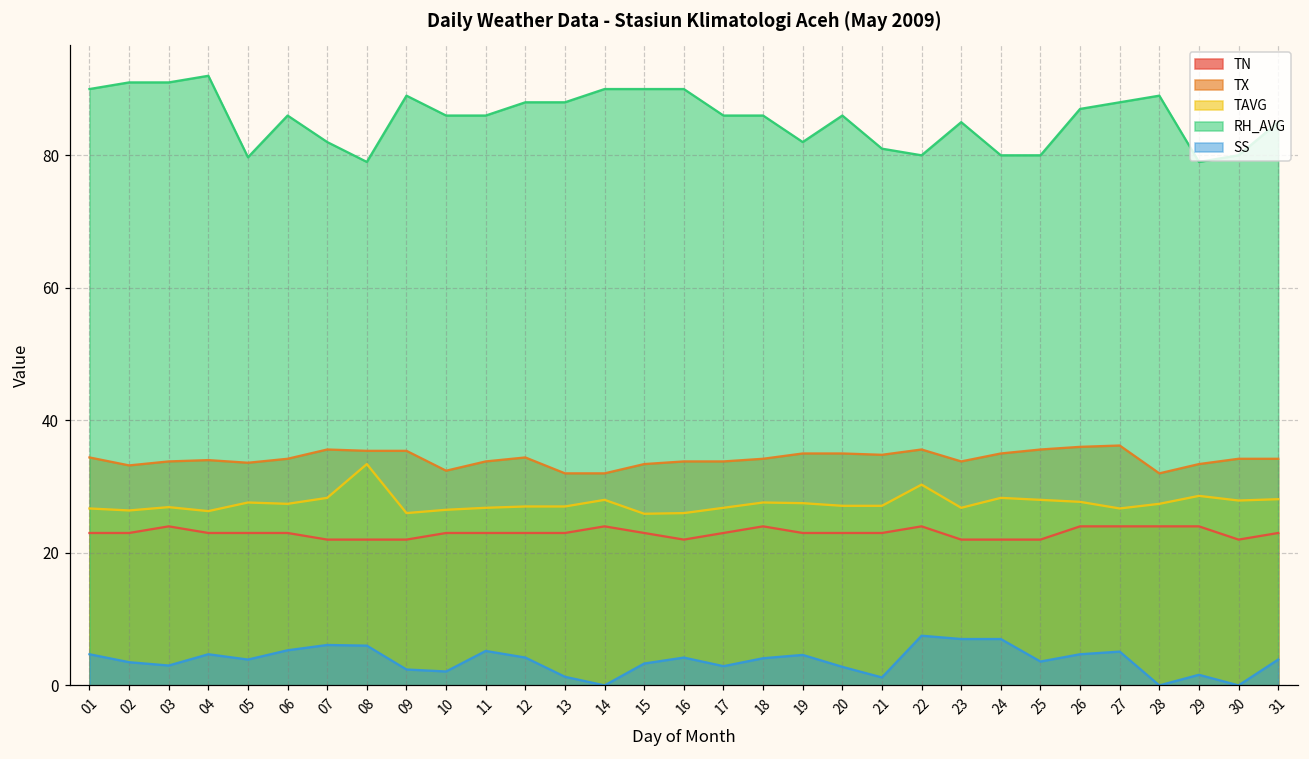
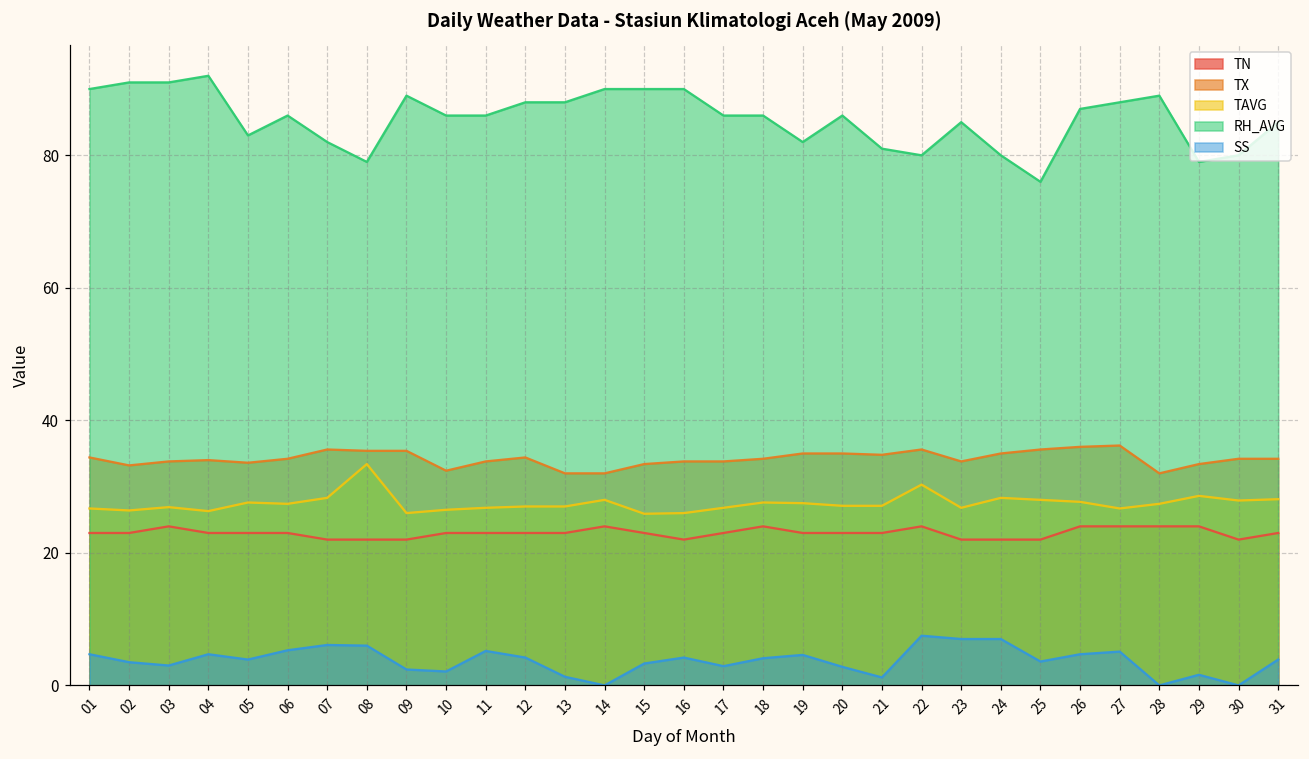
RH_AVG, 05: 80 -> 83
RH_AVG, 25: 80 -> 76
